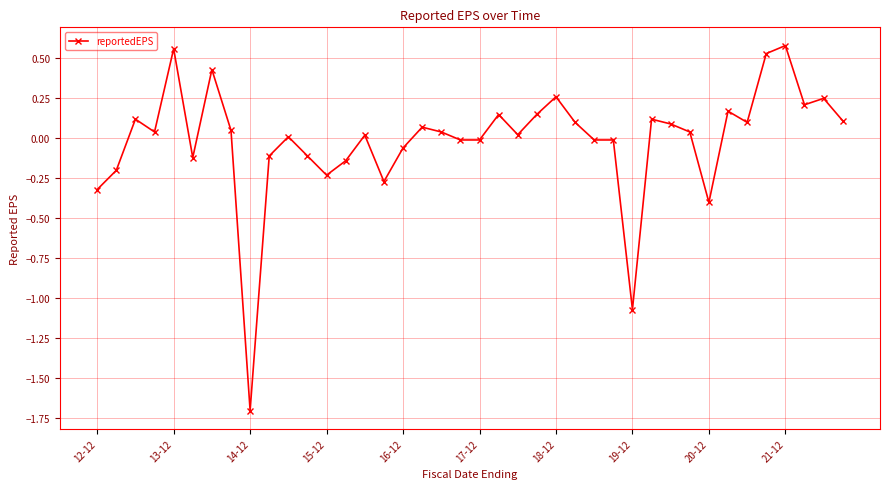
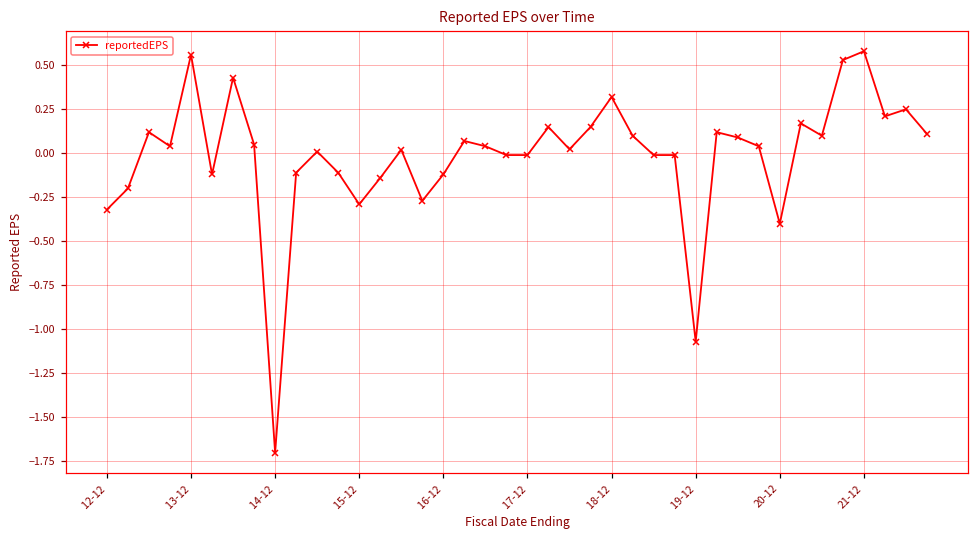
15-12: -0.23 -> -0.29
16-12: -0.06 -> -0.12
18-12: 0.26 -> 0.32
